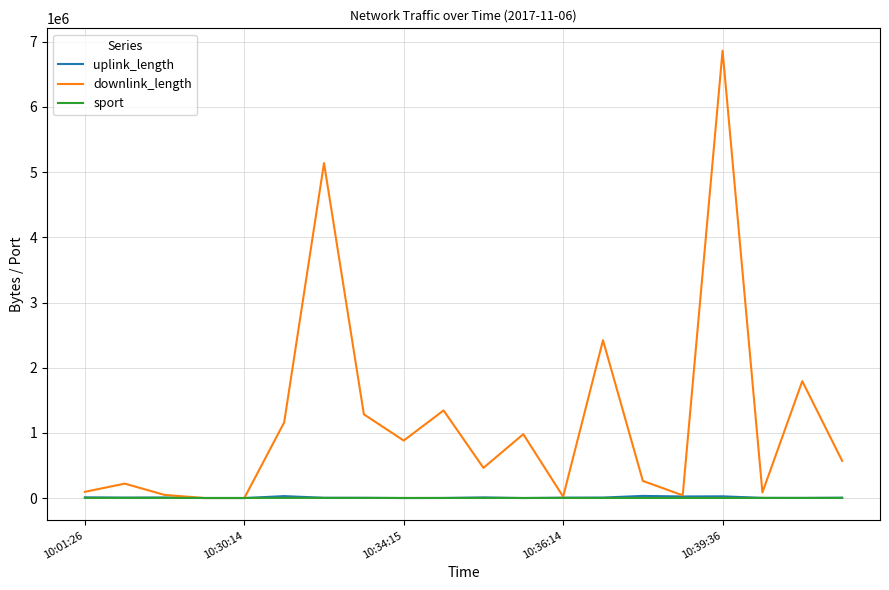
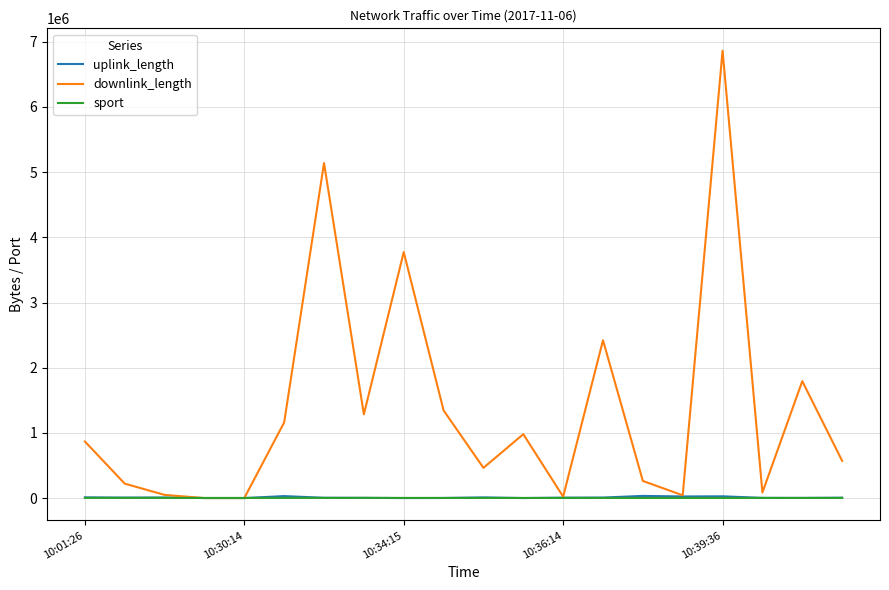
downlink_length, 10:01:26: 100000 -> 900000
downlink_length, 10:34:15: 900000 -> 3800000
